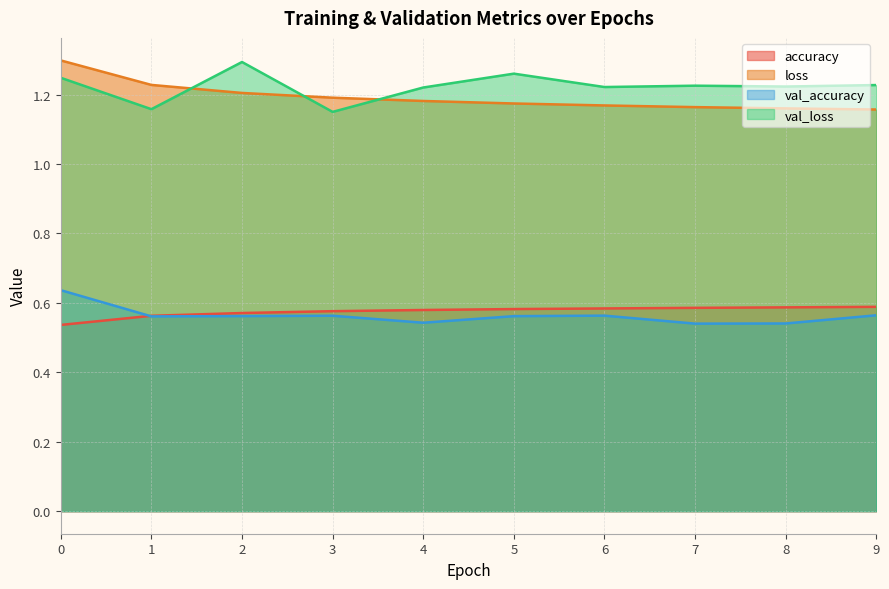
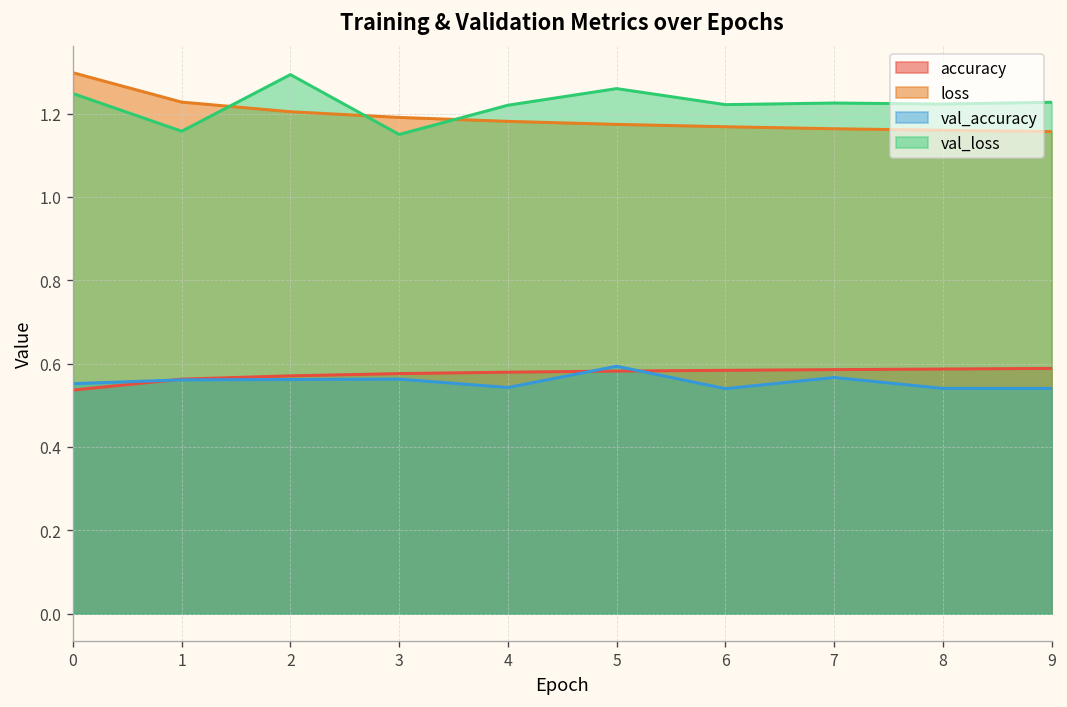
val_accuracy, 0: 0.64 -> 0.55
val_accuracy, 5: 0.56 -> 0.59
val_accuracy, 6: 0.56 -> 0.54
val_accuracy, 7: 0.54 -> 0.57
val_accuracy, 9: 0.56 -> 0.54
